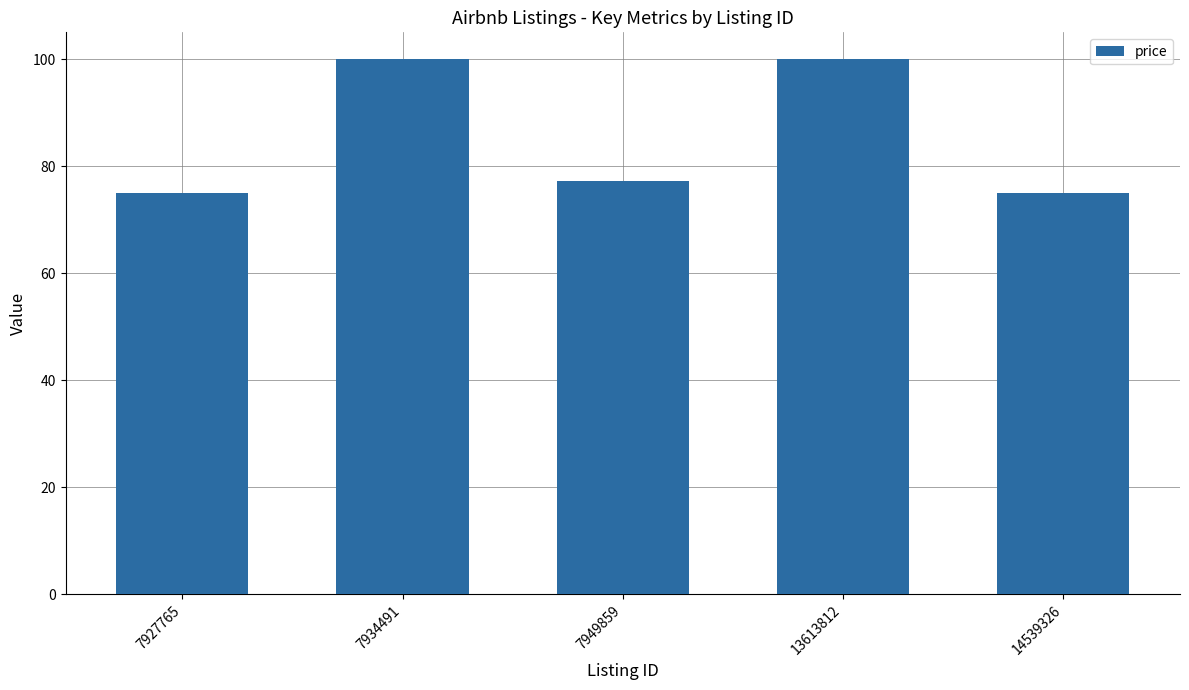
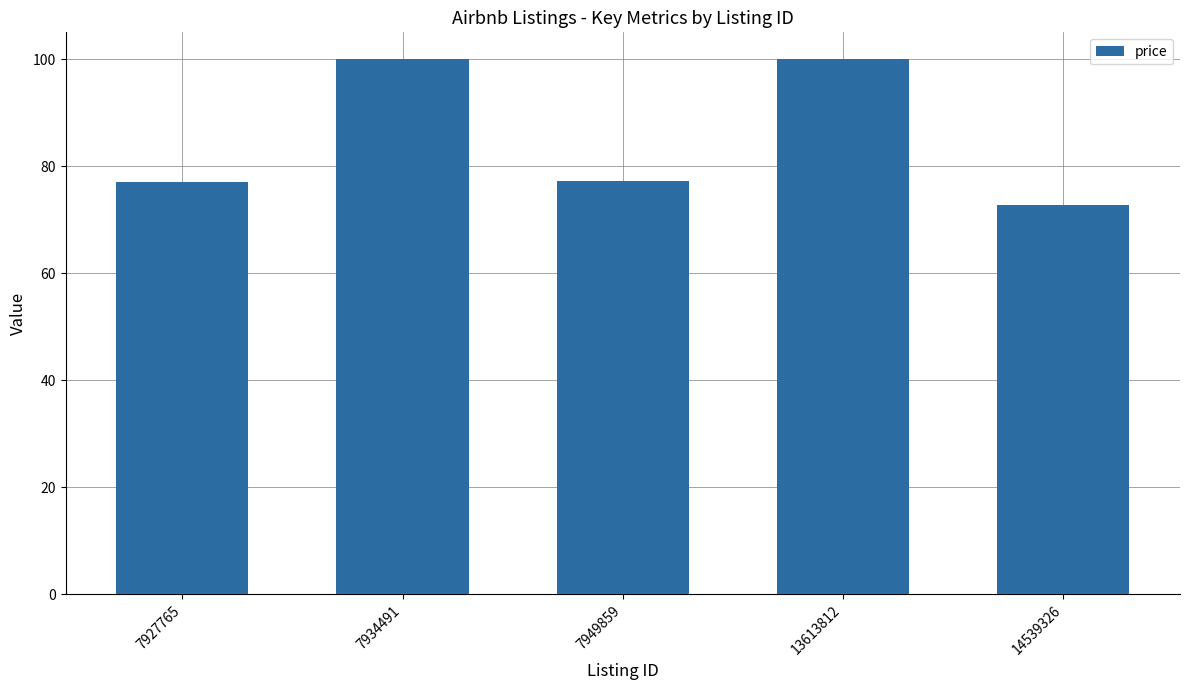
7927765: 75 -> 77
14539326: 75 -> 73
